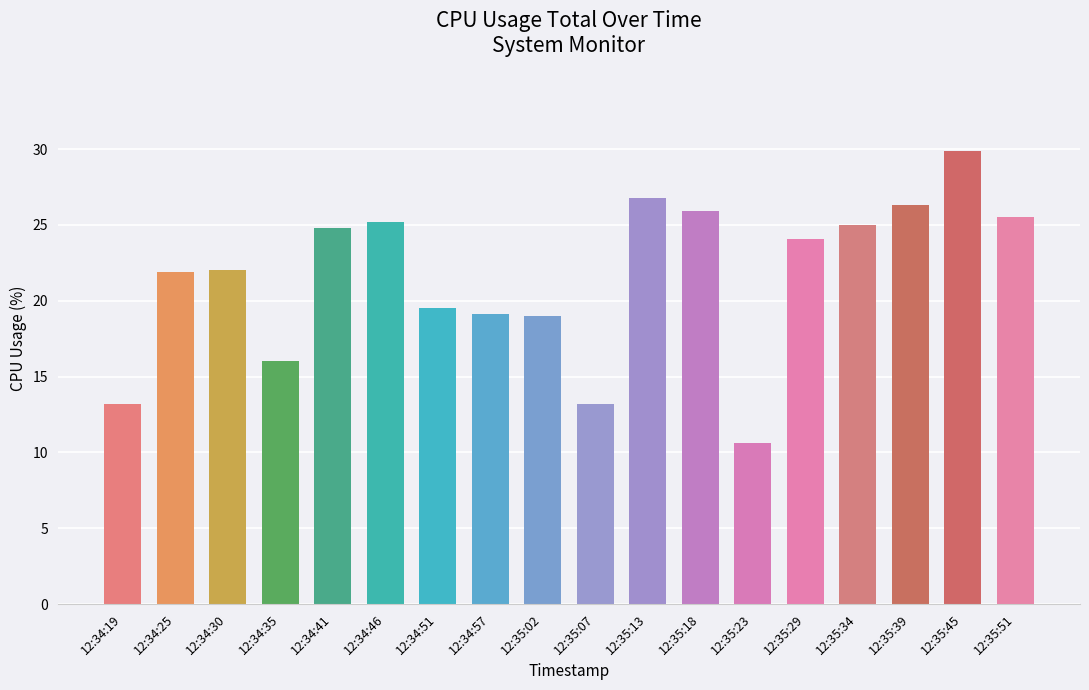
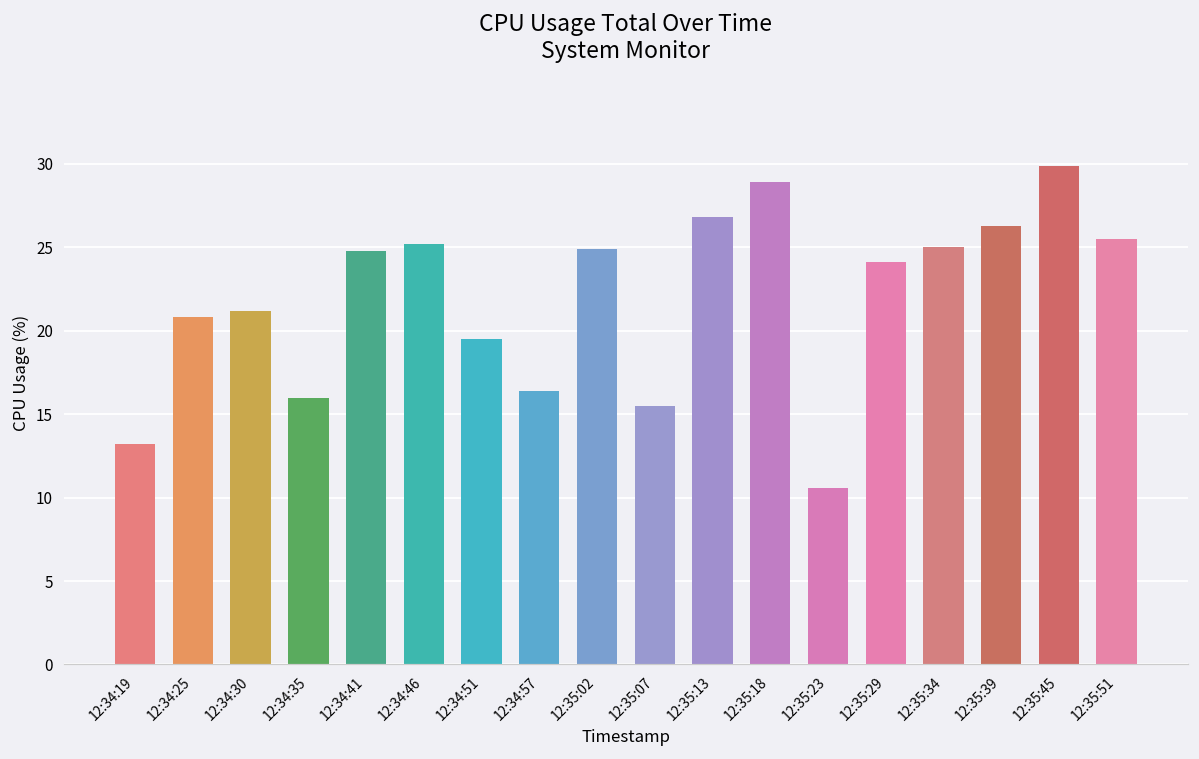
12:34:25: 21.9 -> 20.8
12:34:30: 22.0 -> 21.2
12:34:57: 19.1 -> 16.4
12:35:02: 19.0 -> 24.9
12:35:07: 13.2 -> 15.5
12:35:18: 25.9 -> 28.9
